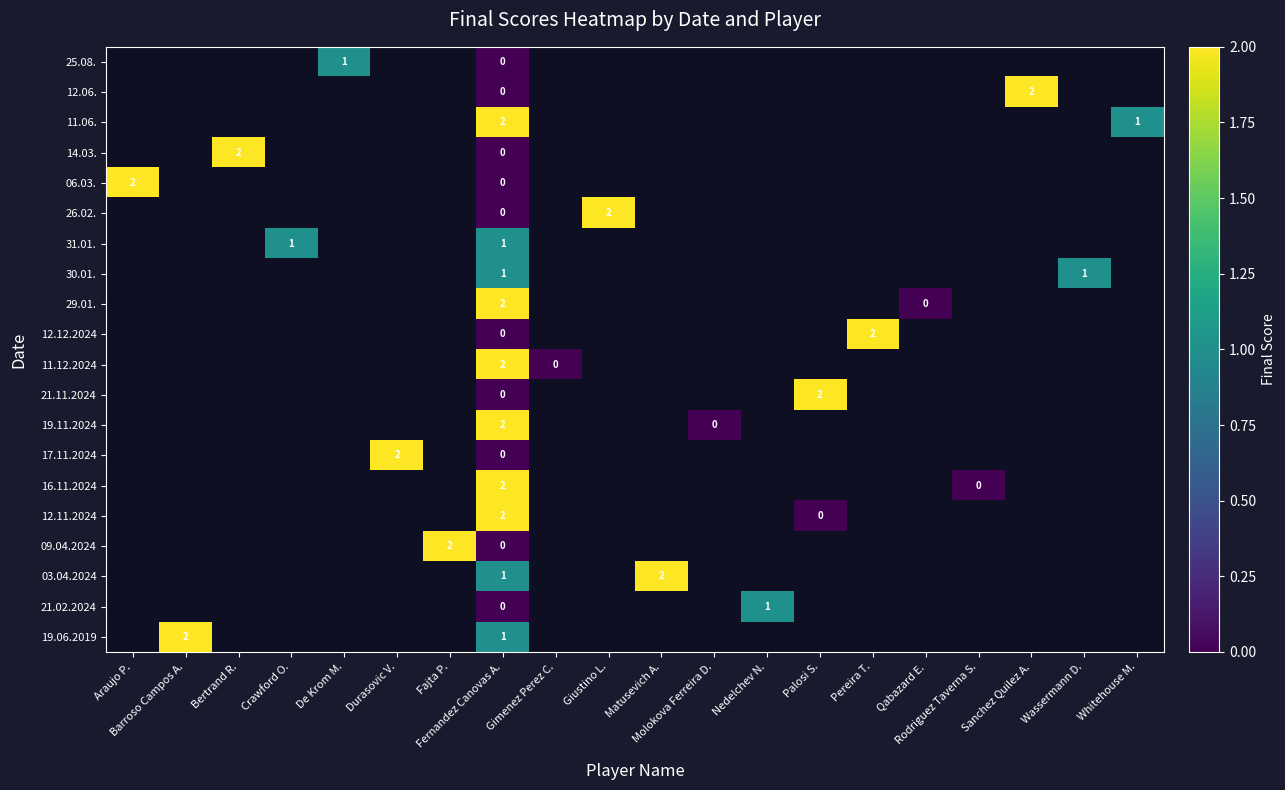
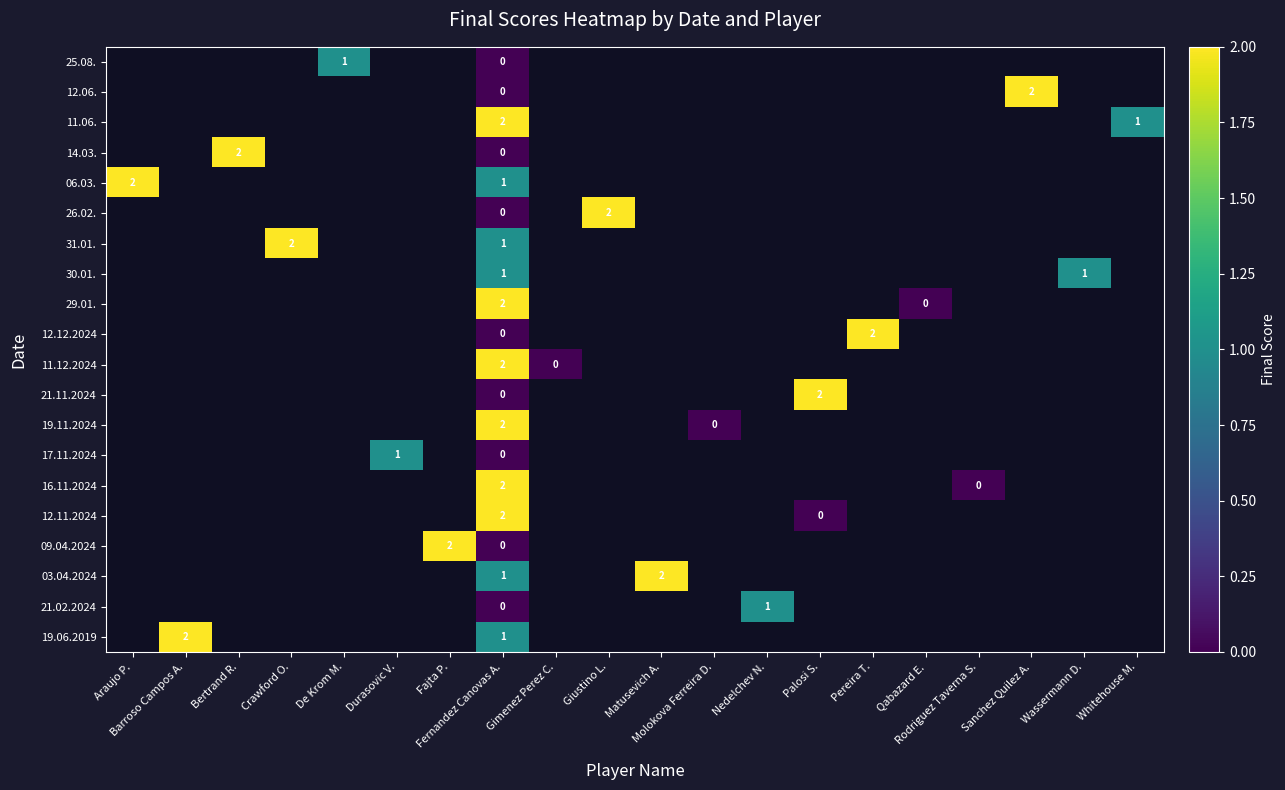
06.03., Fernandez Canovas A.: 0 -> 1
31.01., Crawford O.: 1 -> 2
17.11.2024, Durasovic V.: 2 -> 1
